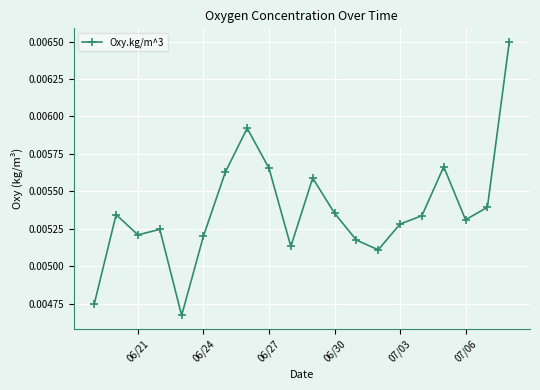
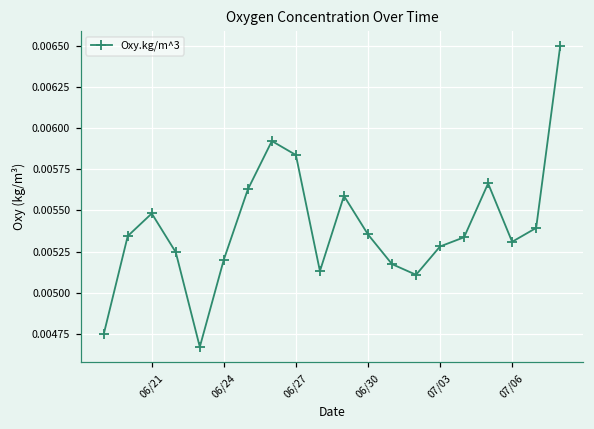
06/21: 0.00521 -> 0.00548
06/27: 0.00565 -> 0.00584
